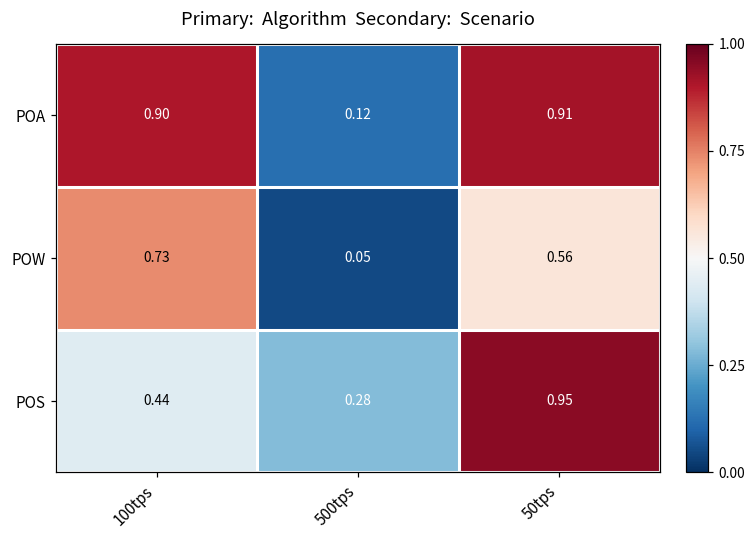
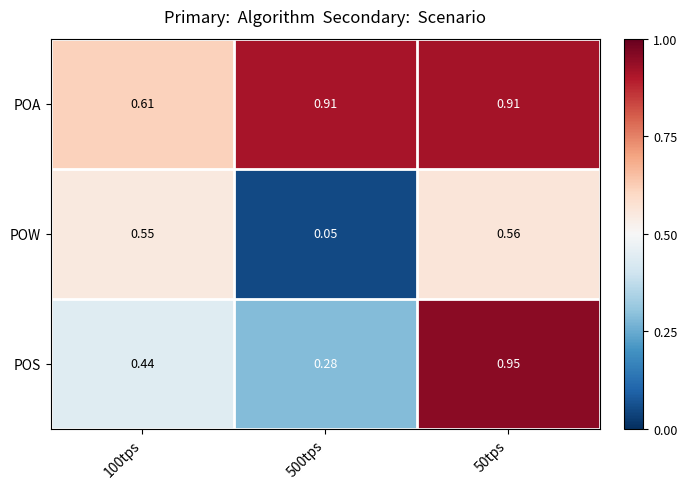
POA, 100tps: 0.90 -> 0.61
POA, 500tps: 0.12 -> 0.91
POW, 100tps: 0.73 -> 0.55
